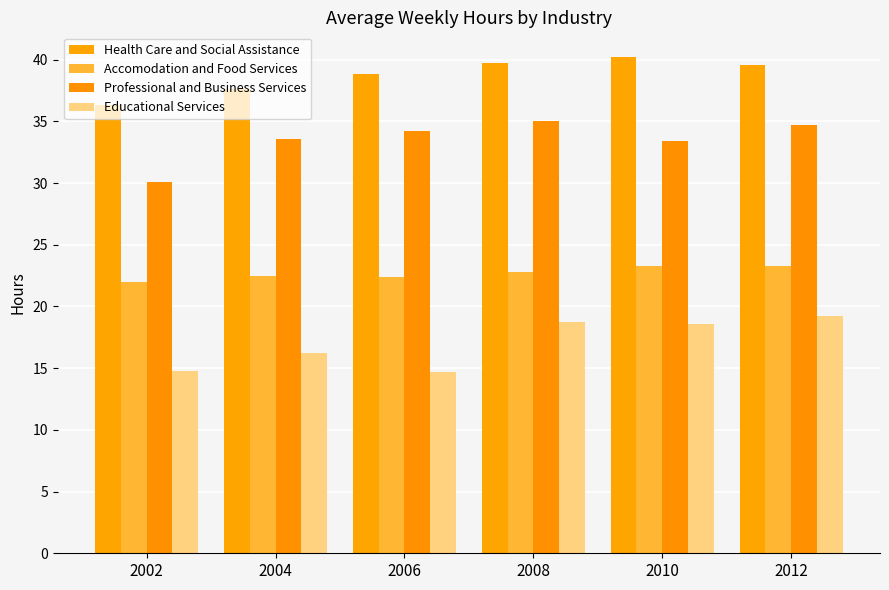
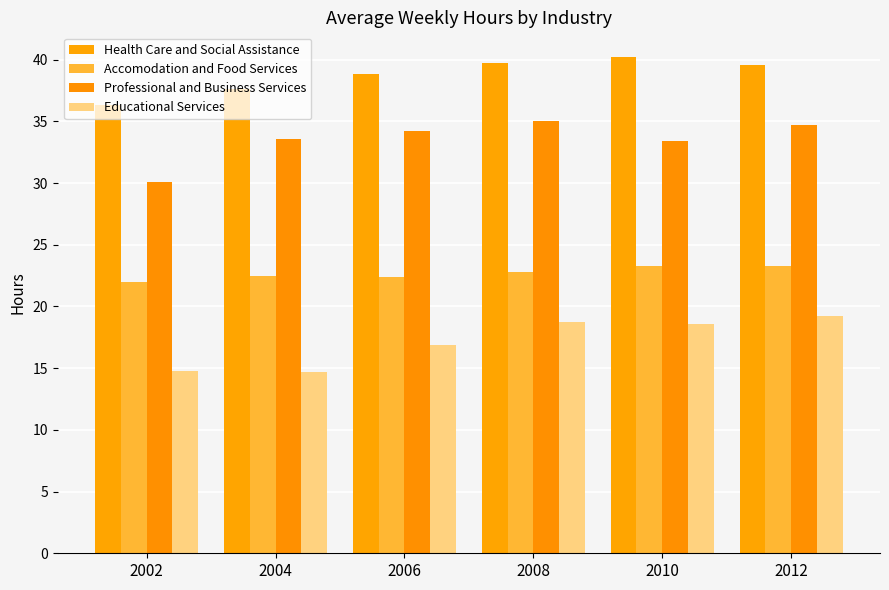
Educational Services, 2004: 16.2 -> 14.7
Educational Services, 2006: 14.7 -> 16.9
